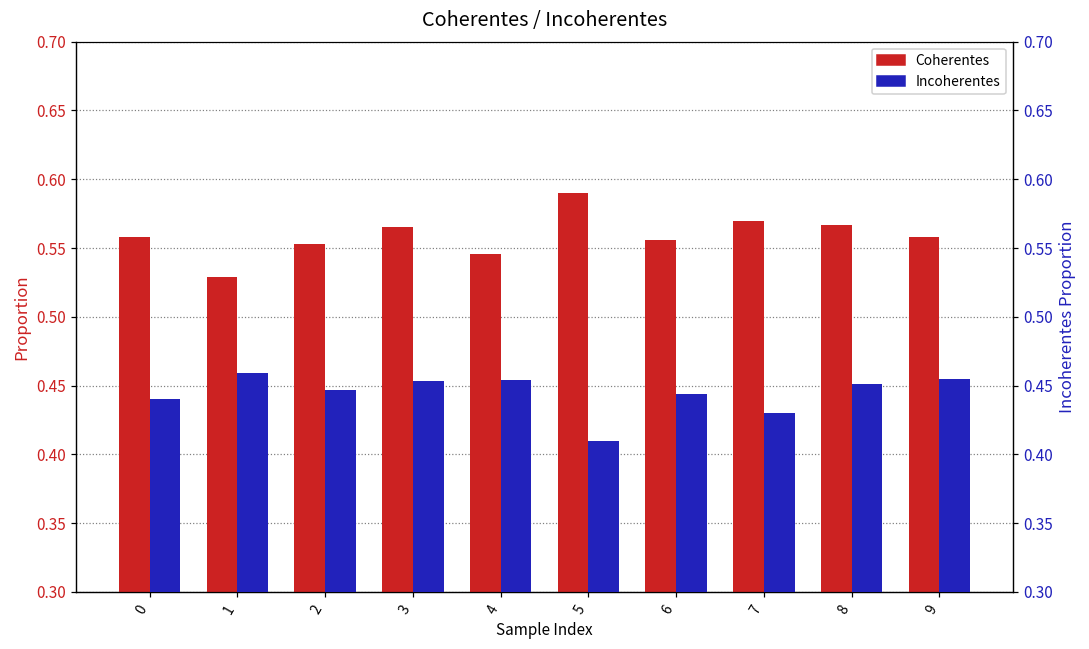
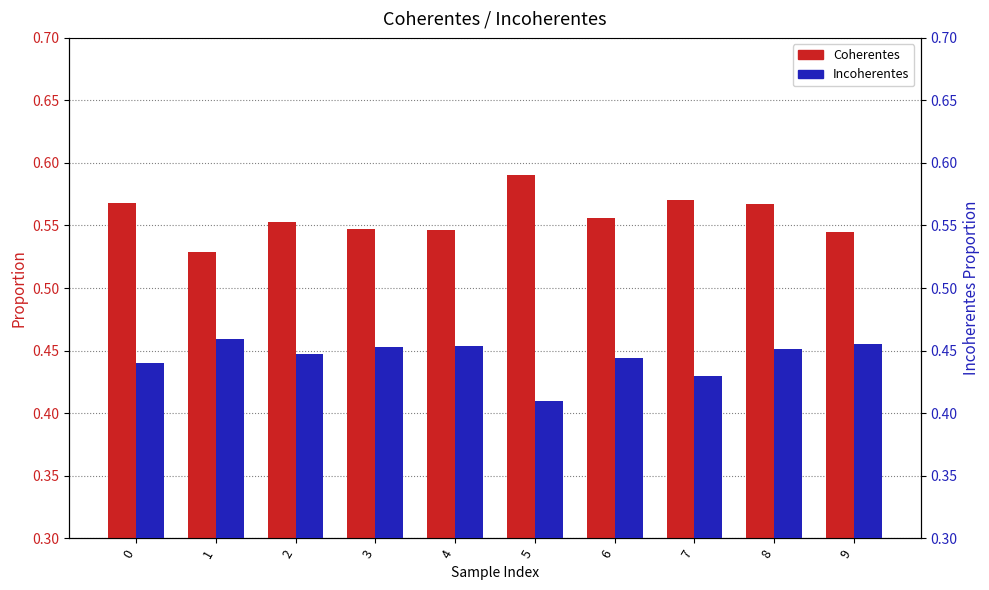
Coherentes, 0: 0.558 -> 0.568
Coherentes, 3: 0.565 -> 0.547
Coherentes, 9: 0.558 -> 0.545
